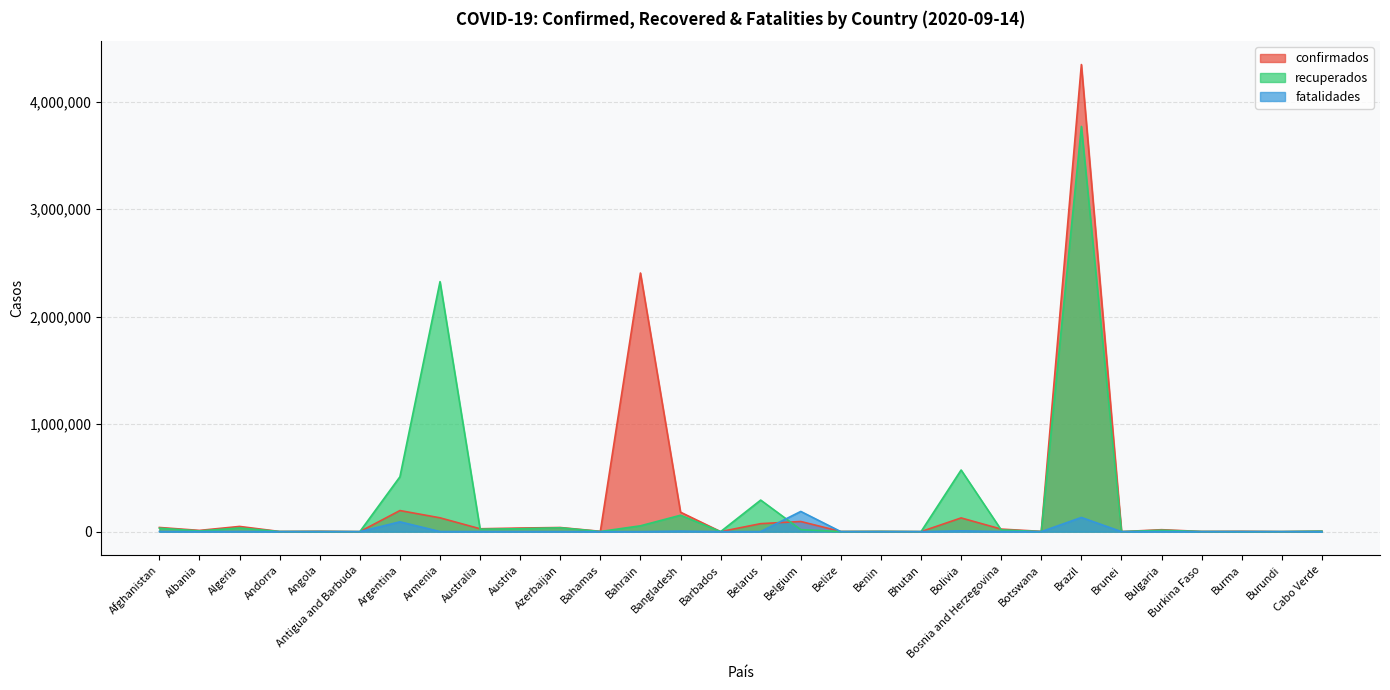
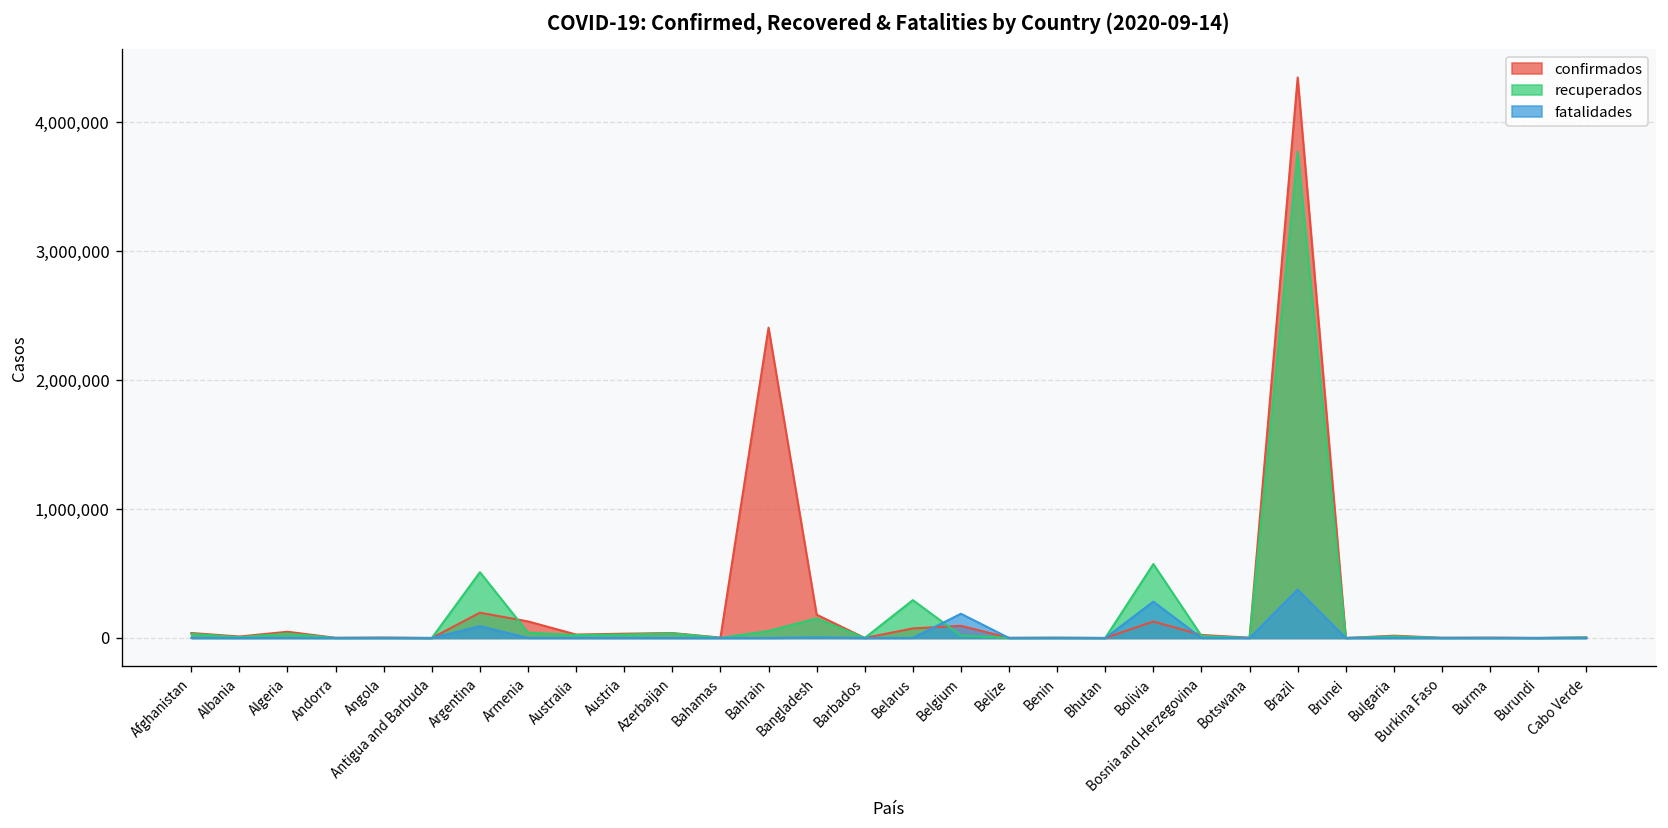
recuperados, Armenia: 2,330,000 -> 40,000
fatalidades, Bolivia: 10,000 -> 280,000
fatalidades, Brazil: 130,000 -> 370,000
